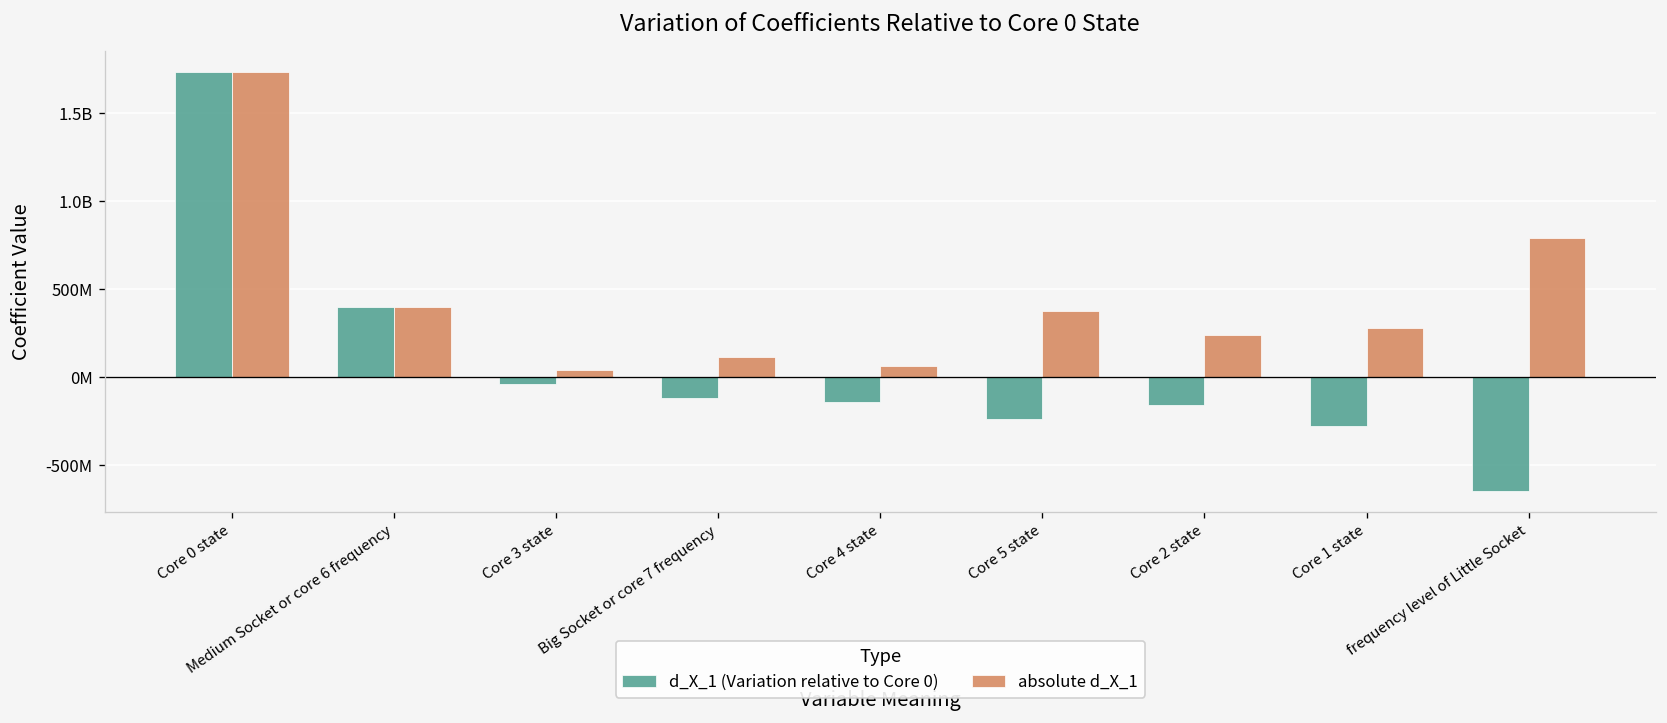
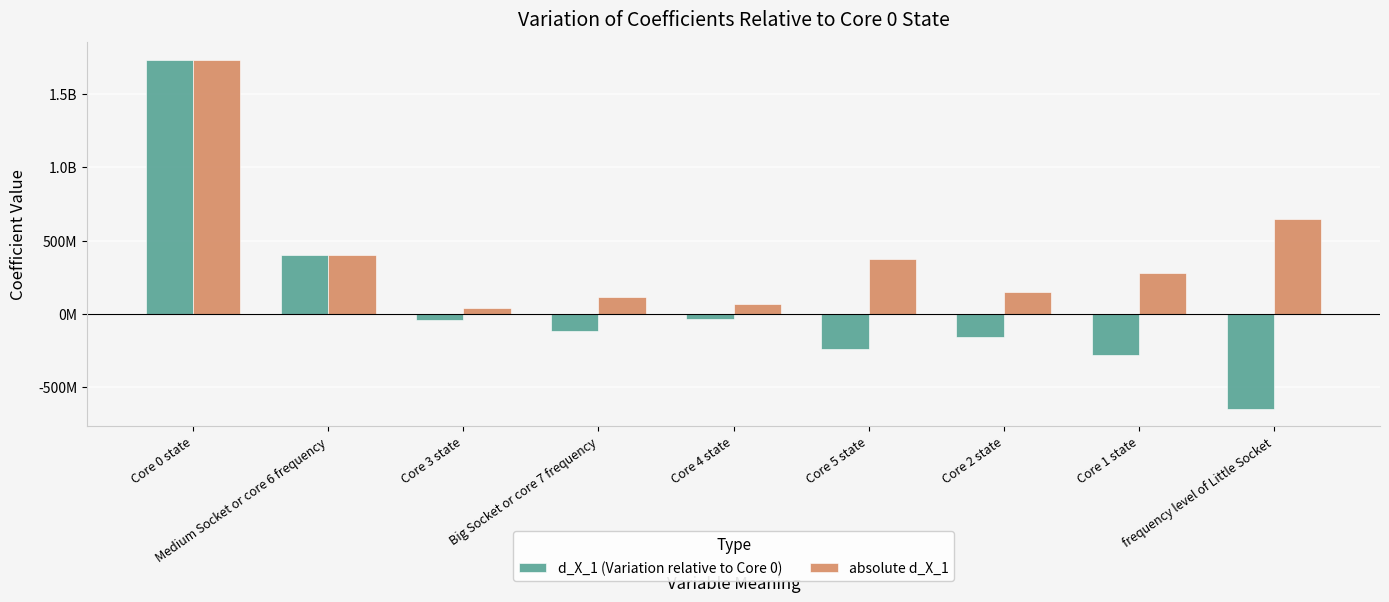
d_X_1 (Variation relative to Core 0), Core 4 state: -140000000 -> -30000000
absolute d_X_1, Core 2 state: 240000000 -> 150000000
absolute d_X_1, frequency level of Little Socket: 790000000 -> 650000000
